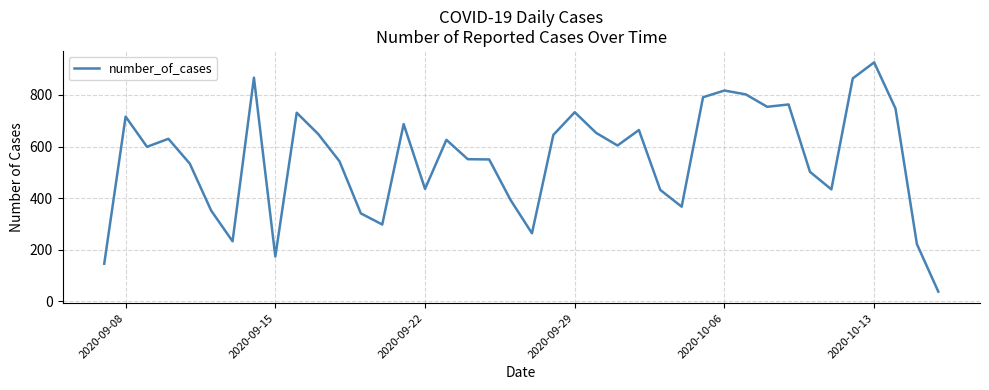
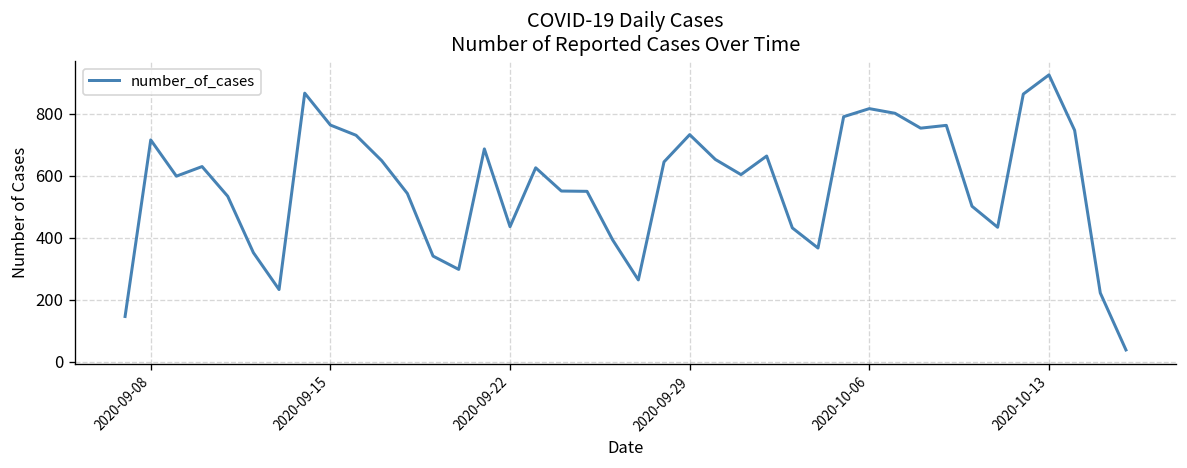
2020-09-15: 170 -> 760
